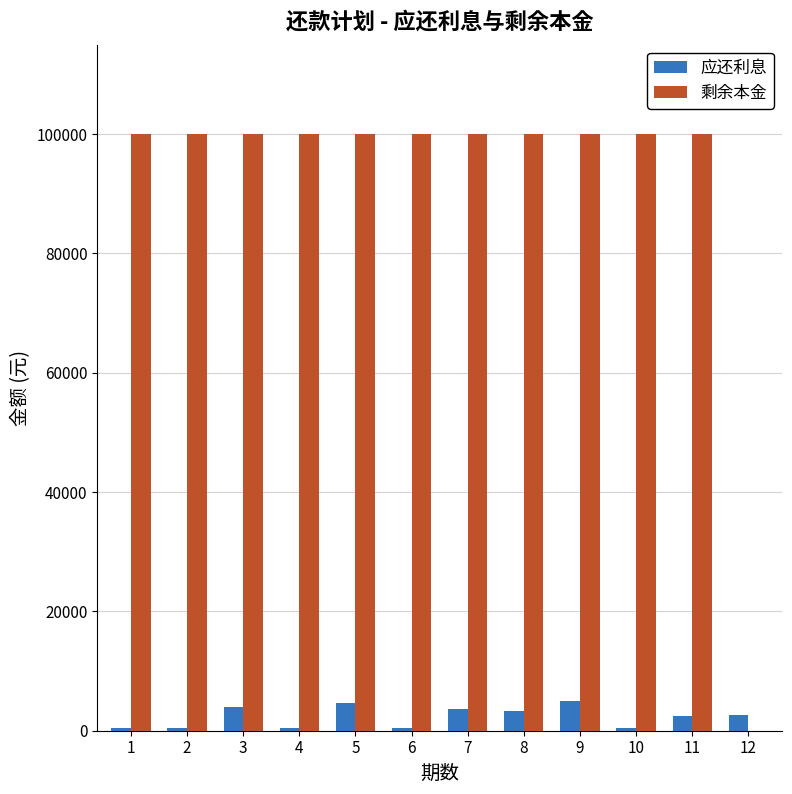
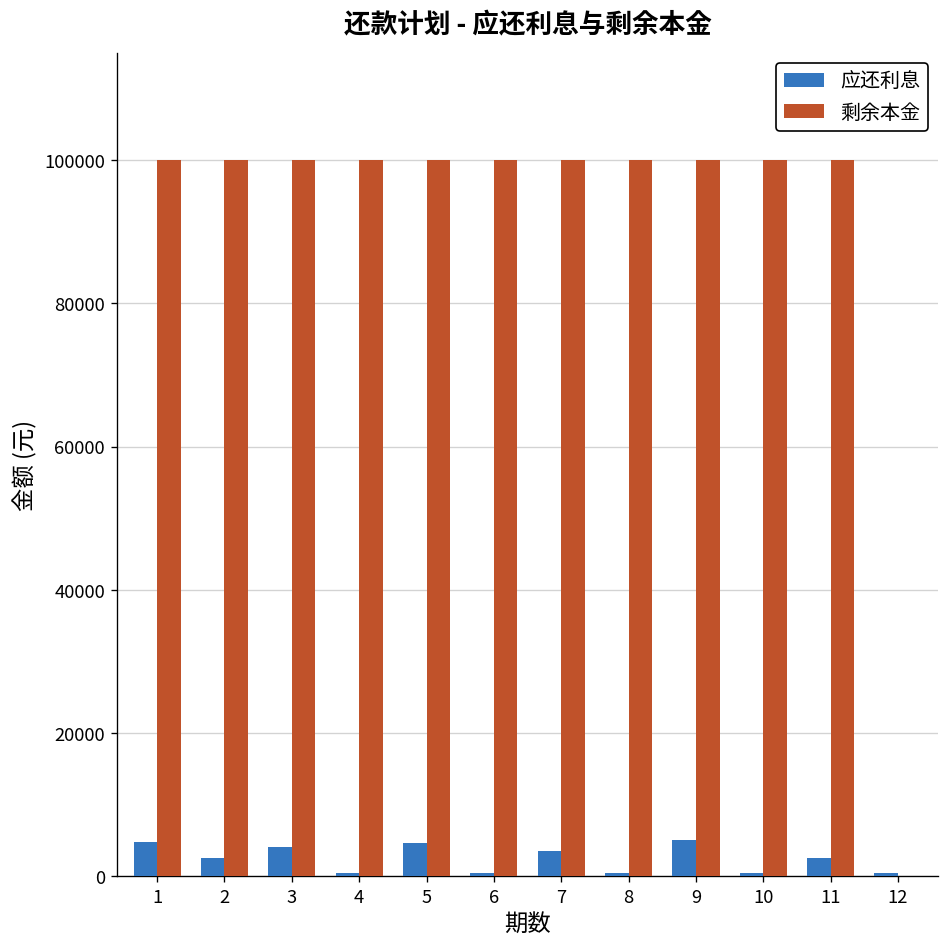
应还利息, 1: 0 -> 5000
应还利息, 2: 0 -> 3000
应还利息, 8: 3000 -> 0
应还利息, 12: 3000 -> 0
